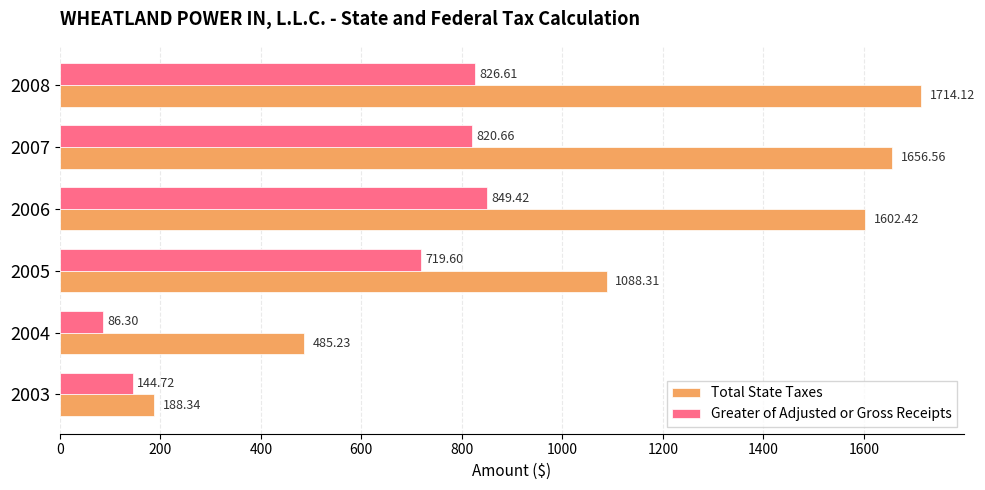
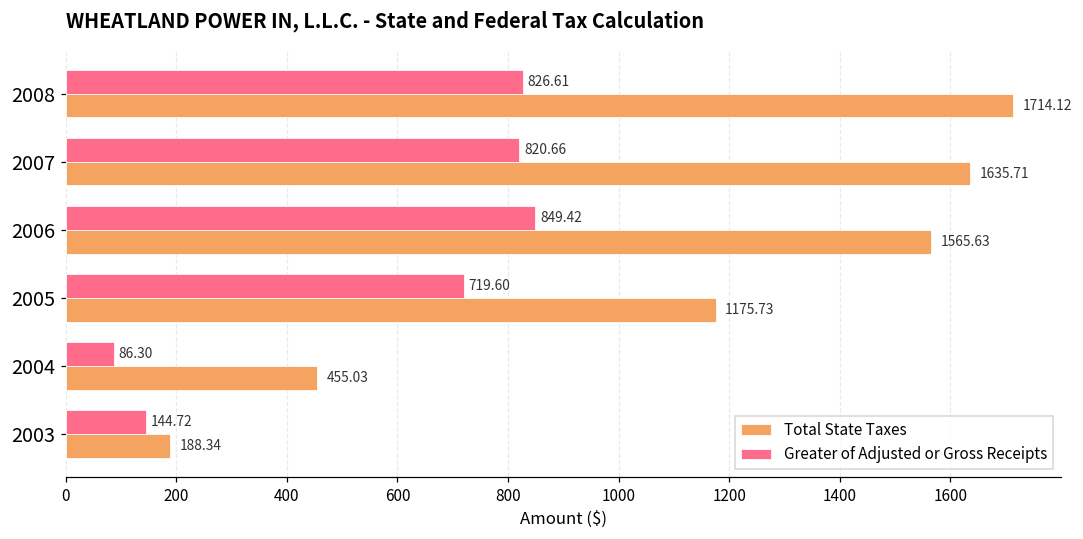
Total State Taxes, 2007: 1656.56 -> 1635.71
Total State Taxes, 2006: 1602.42 -> 1565.63
Total State Taxes, 2005: 1088.31 -> 1175.73
Total State Taxes, 2004: 485.23 -> 455.03
